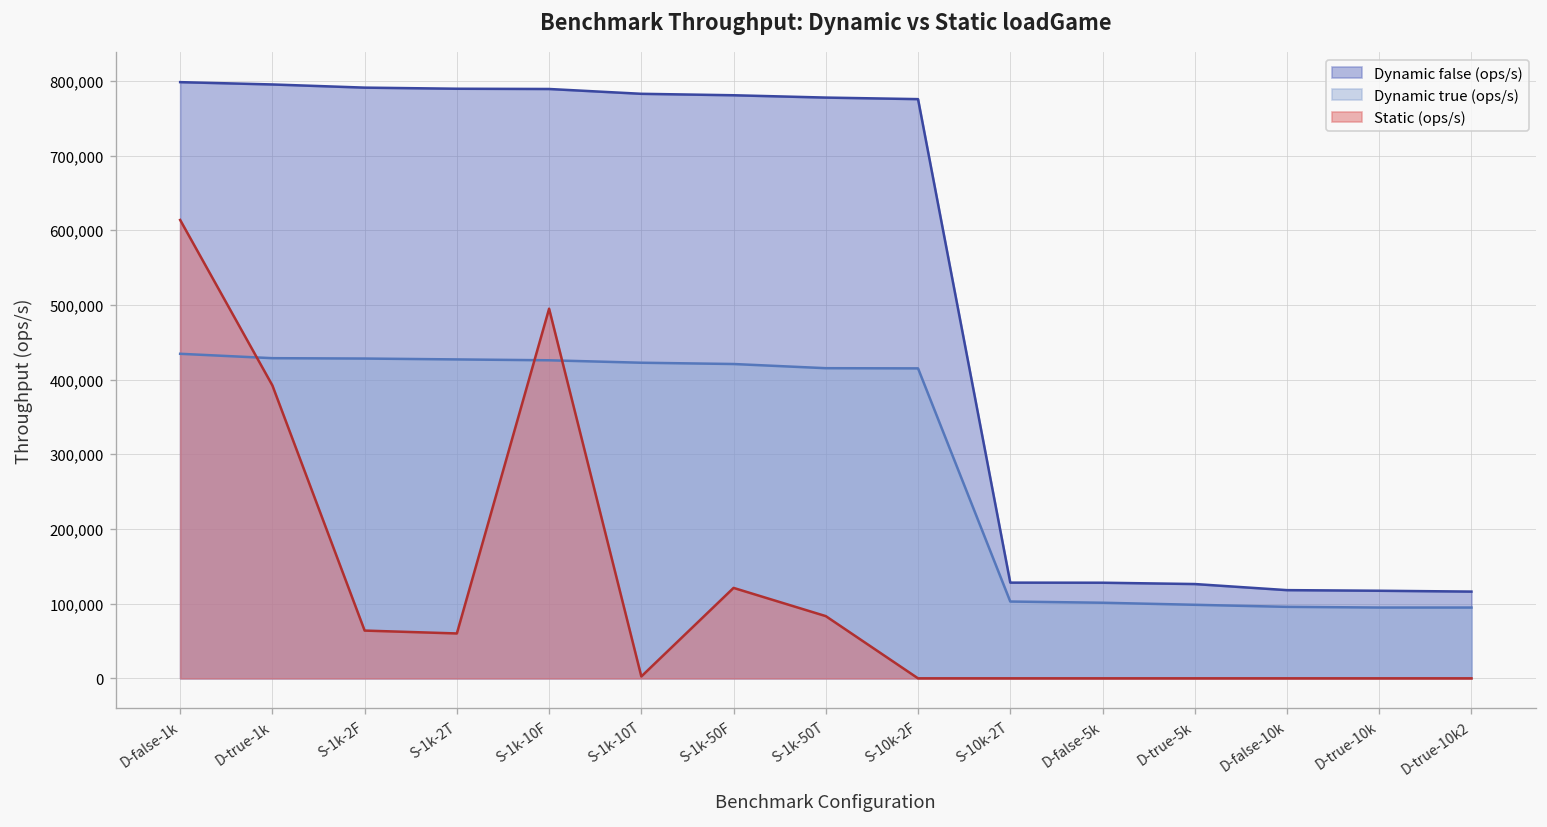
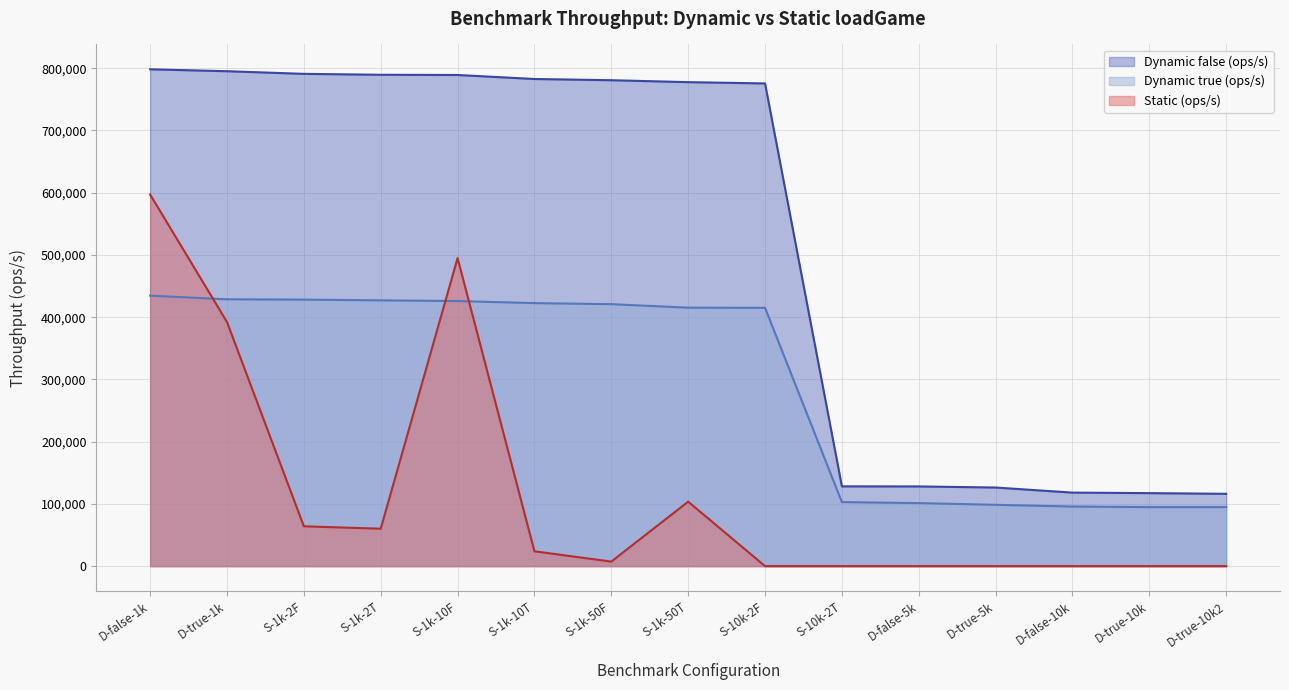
Static (ops/s), D-false-1k: 610,000 -> 600,000
Static (ops/s), S-1k-10T: 0 -> 20,000
Static (ops/s), S-1k-50F: 120,000 -> 10,000
Static (ops/s), S-1k-50T: 80,000 -> 100,000
